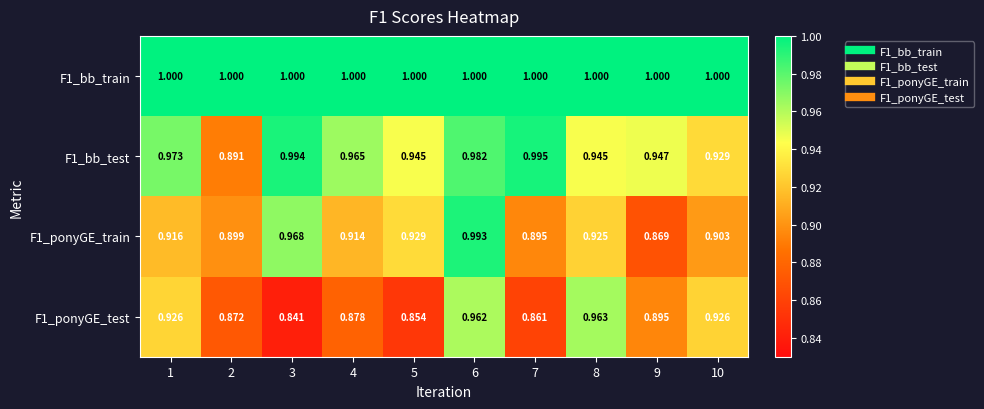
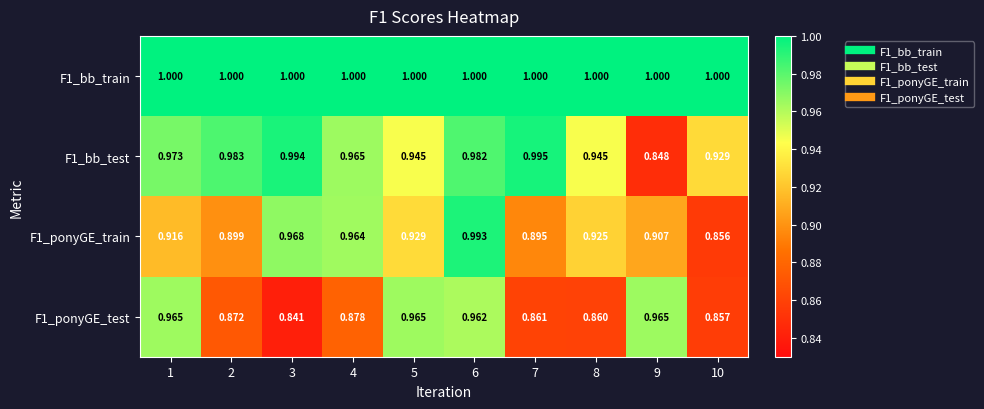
F1_bb_test, 2: 0.891 -> 0.983
F1_bb_test, 9: 0.947 -> 0.848
F1_ponyGE_train, 4: 0.914 -> 0.964
F1_ponyGE_train, 9: 0.869 -> 0.907
F1_ponyGE_train, 10: 0.903 -> 0.856
F1_ponyGE_test, 1: 0.926 -> 0.965
F1_ponyGE_test, 5: 0.854 -> 0.965
F1_ponyGE_test, 8: 0.963 -> 0.860
F1_ponyGE_test, 9: 0.895 -> 0.965
F1_ponyGE_test, 10: 0.926 -> 0.857
